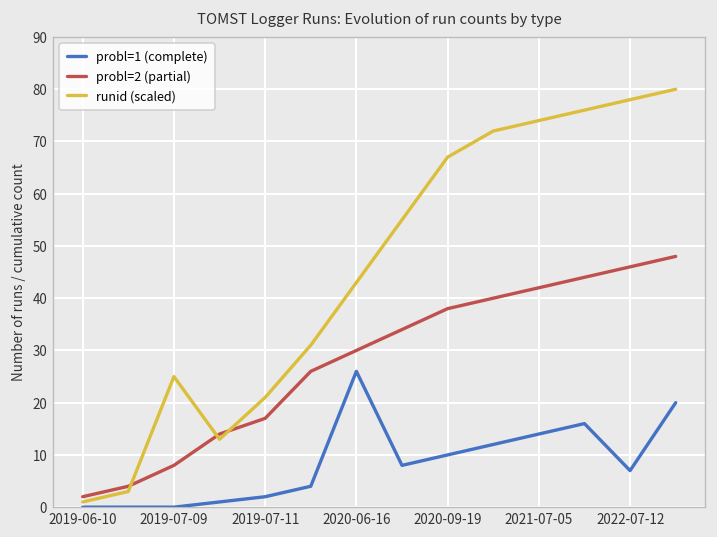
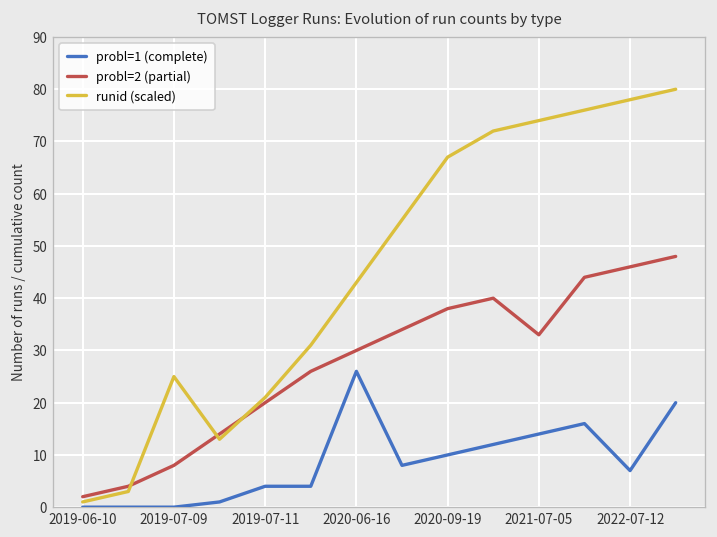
probl=1 (complete), 2019-07-11: 2 -> 4
probl=2 (partial), 2019-07-11: 17 -> 20
probl=2 (partial), 2021-07-05: 42 -> 33
